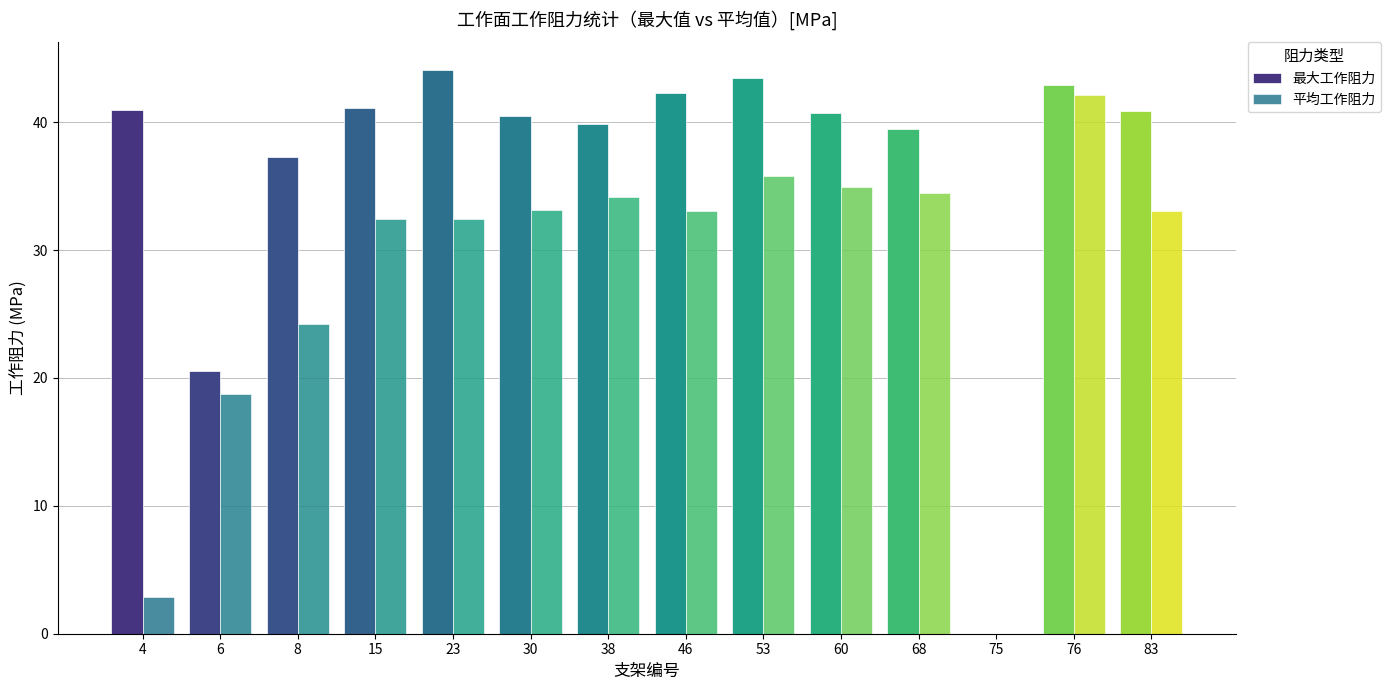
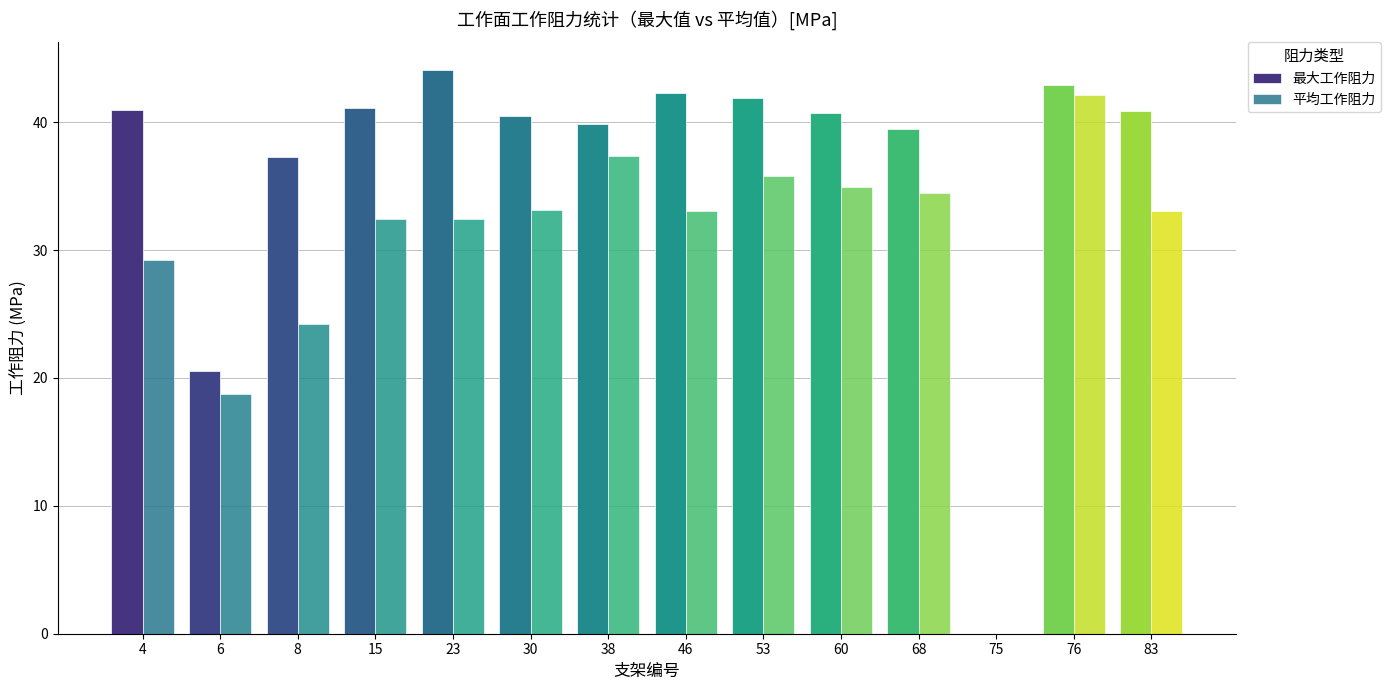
平均工作阻力, 4: 2.9 -> 29.2
平均工作阻力, 38: 34.1 -> 37.3
最大工作阻力, 53: 43.5 -> 41.9
